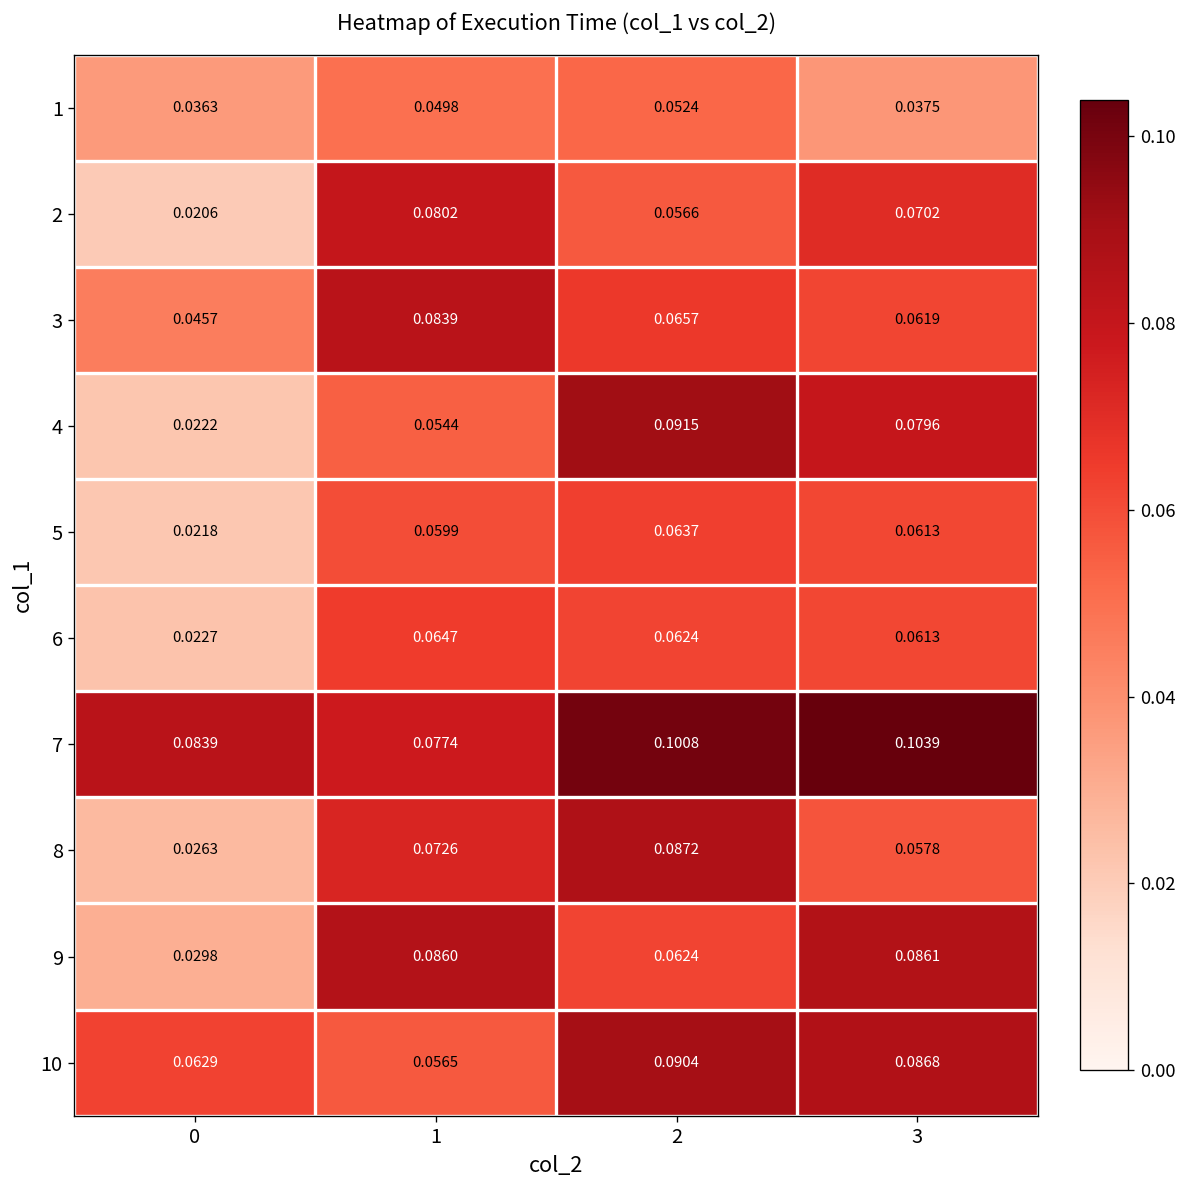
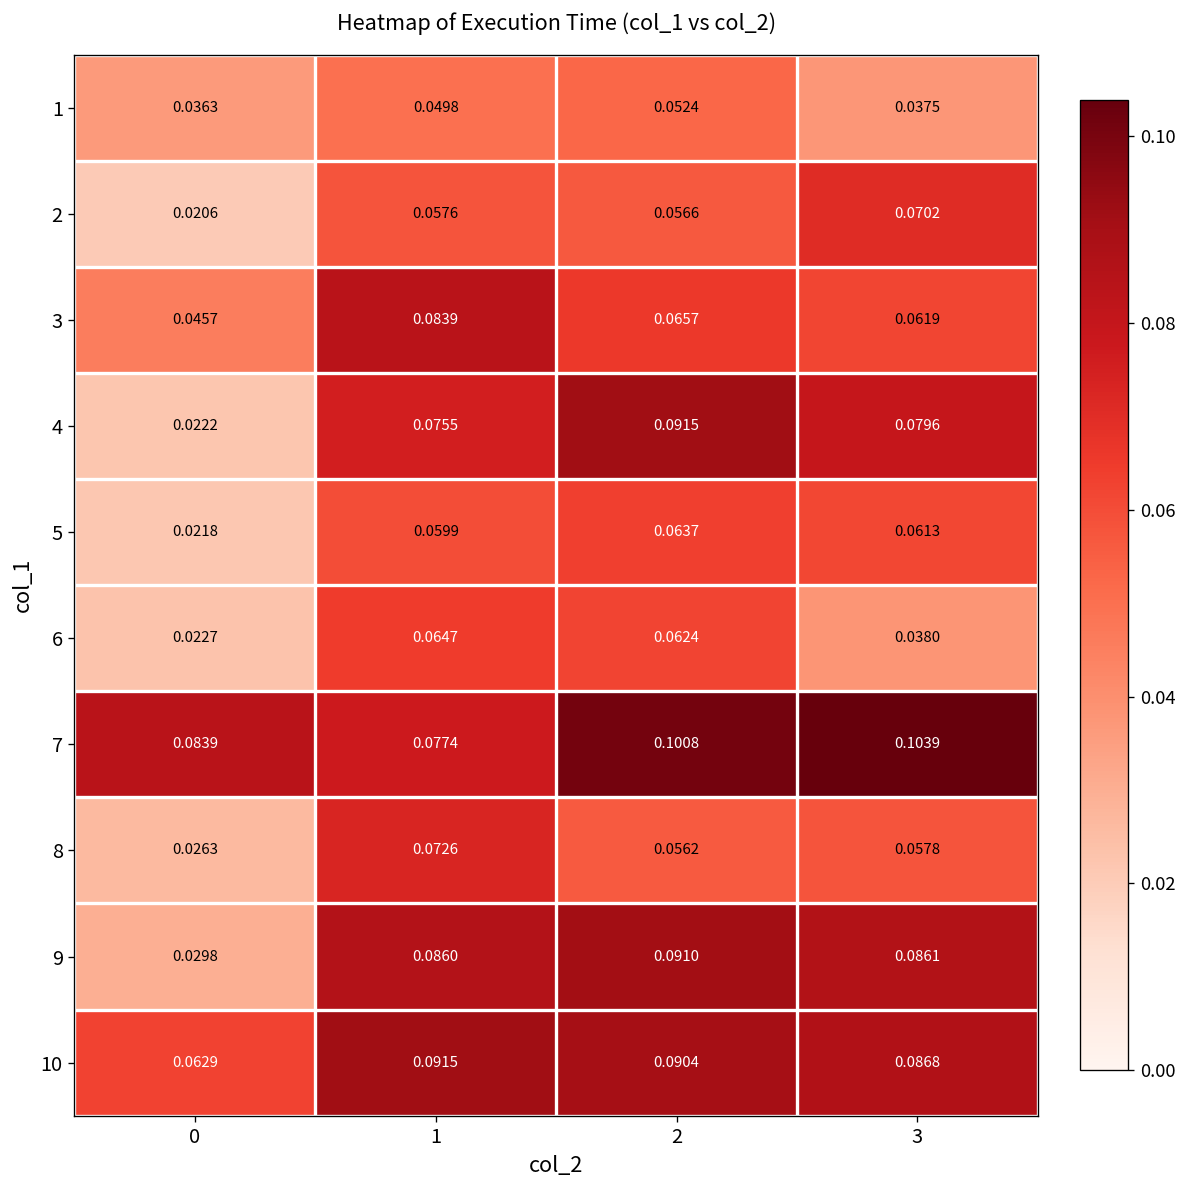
2, 1: 0.0802 -> 0.0576
4, 1: 0.0544 -> 0.0755
6, 3: 0.0613 -> 0.0380
8, 2: 0.0872 -> 0.0562
9, 2: 0.0624 -> 0.0910
10, 1: 0.0565 -> 0.0915
